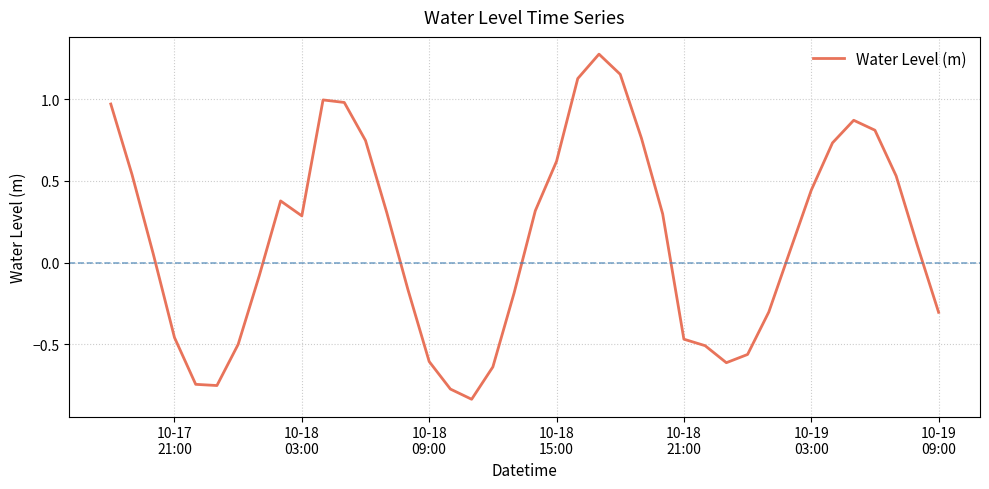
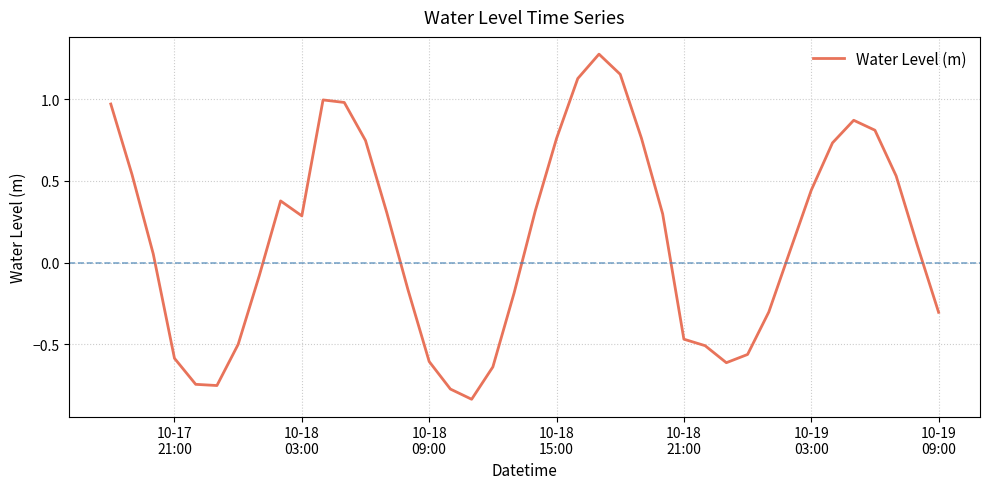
10-17 21:00: -0.46 -> -0.59
10-18 15:00: 0.62 -> 0.76
